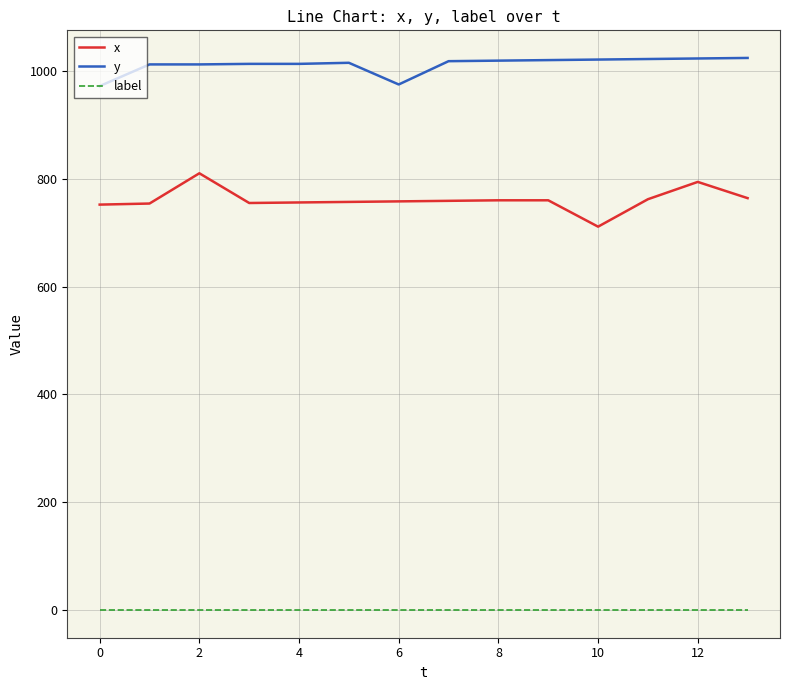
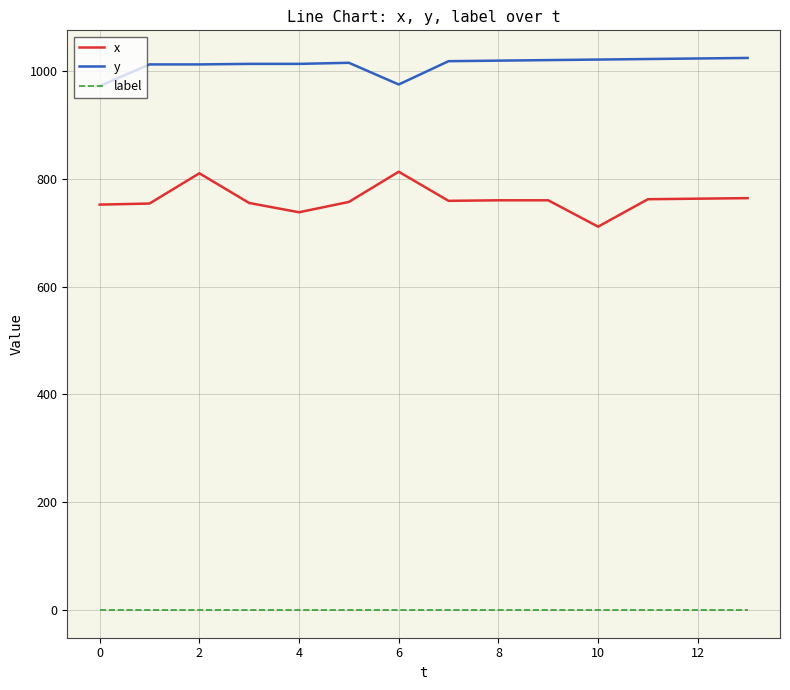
x, 4: 760 -> 740
x, 6: 760 -> 810
x, 12: 790 -> 760
